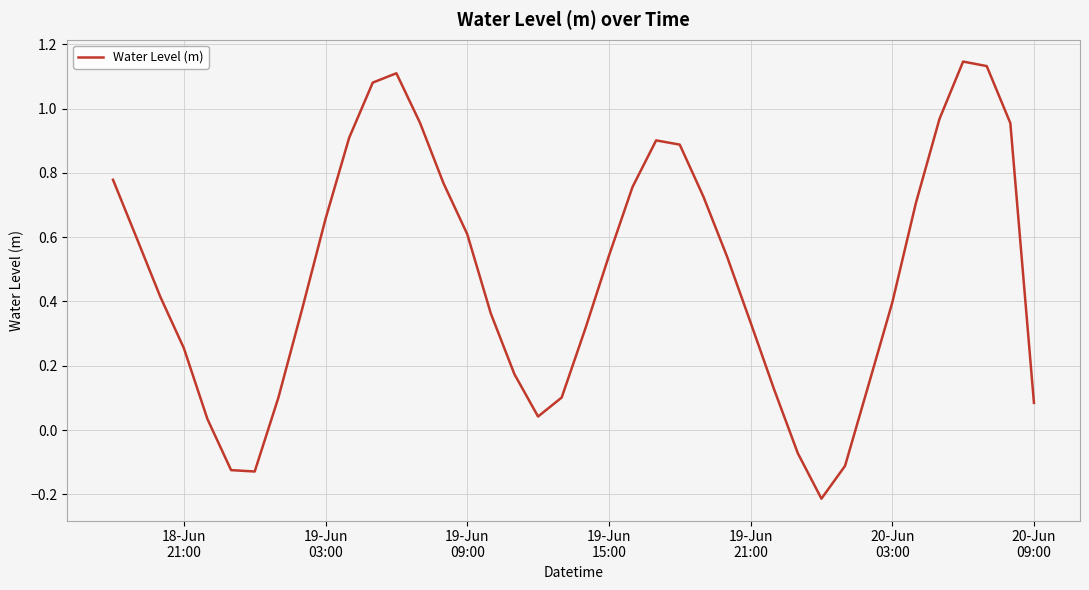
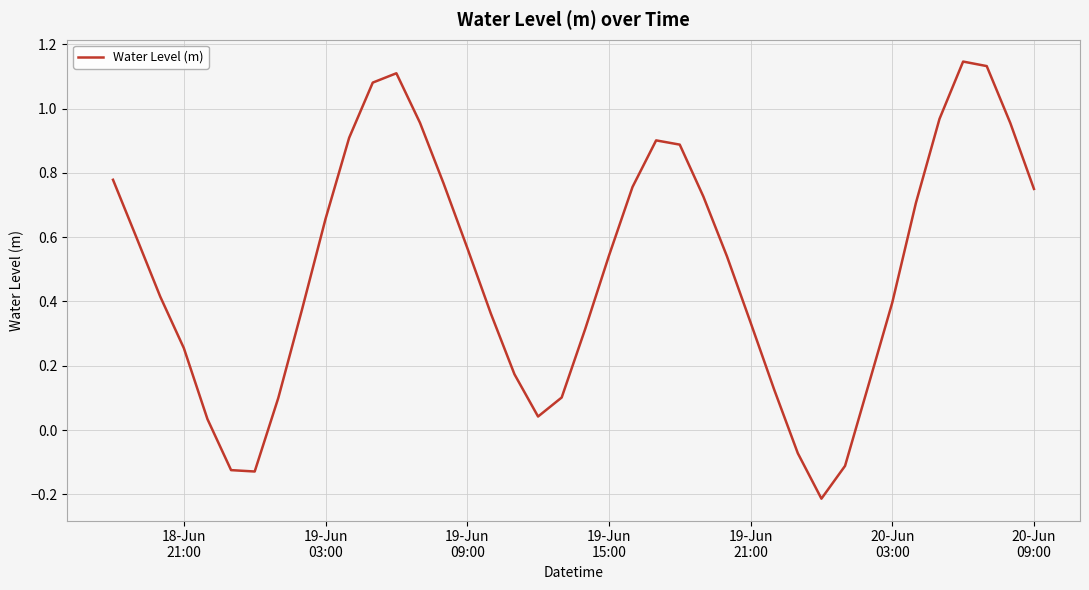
19-Jun 09:00: 0.61 -> 0.57
20-Jun 09:00: 0.08 -> 0.75
